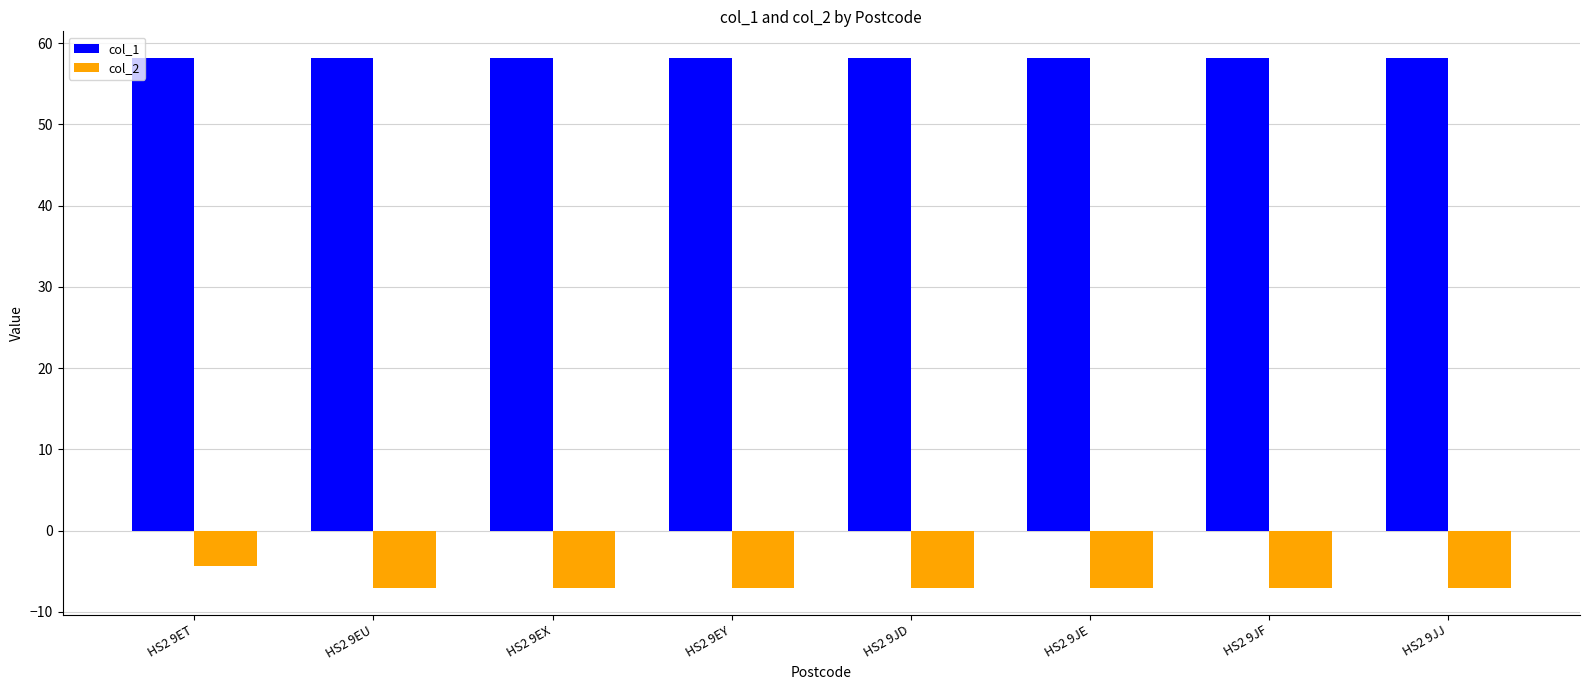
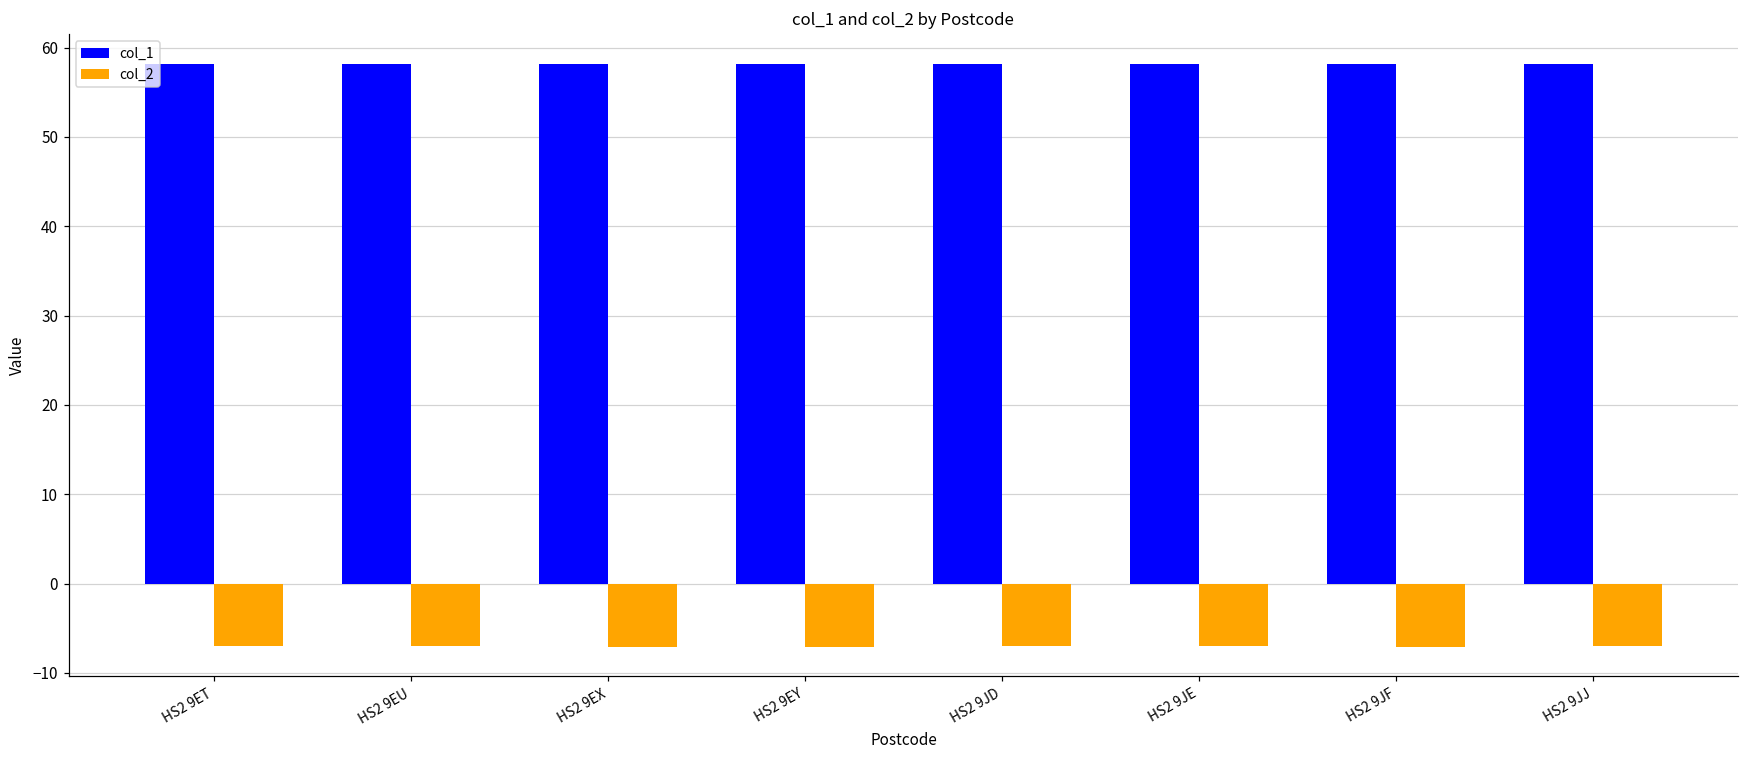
col_2, HS2 9ET: -4 -> -7
